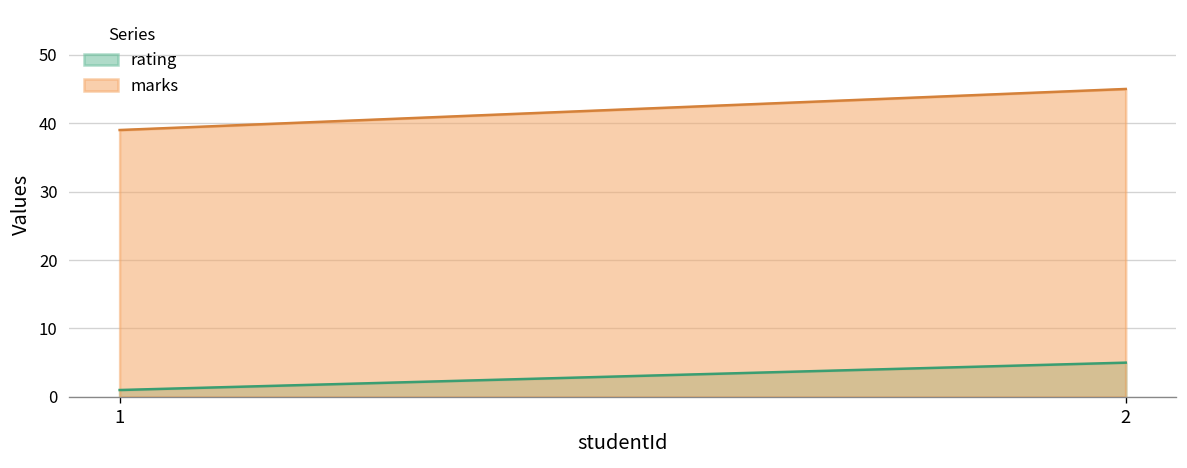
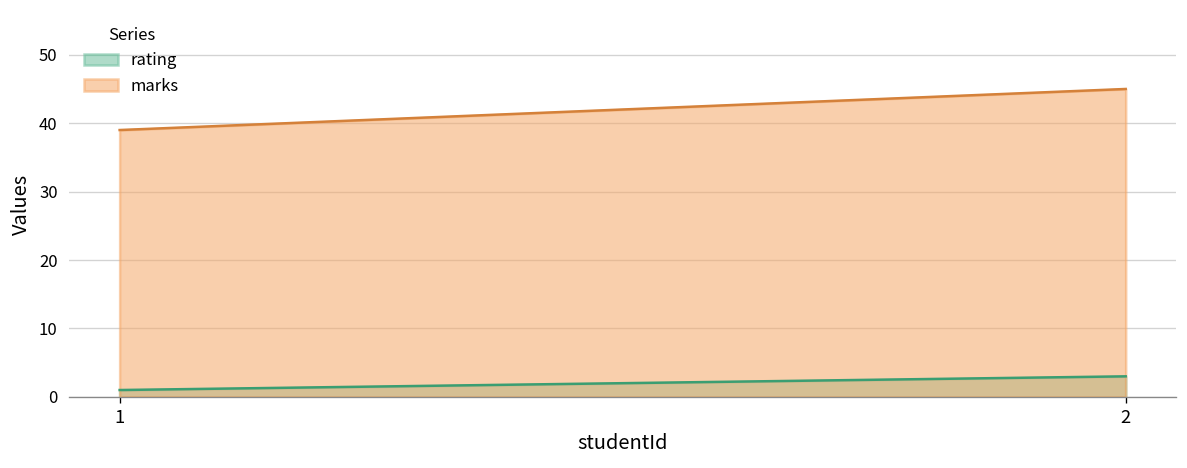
rating, 2: 5 -> 3
